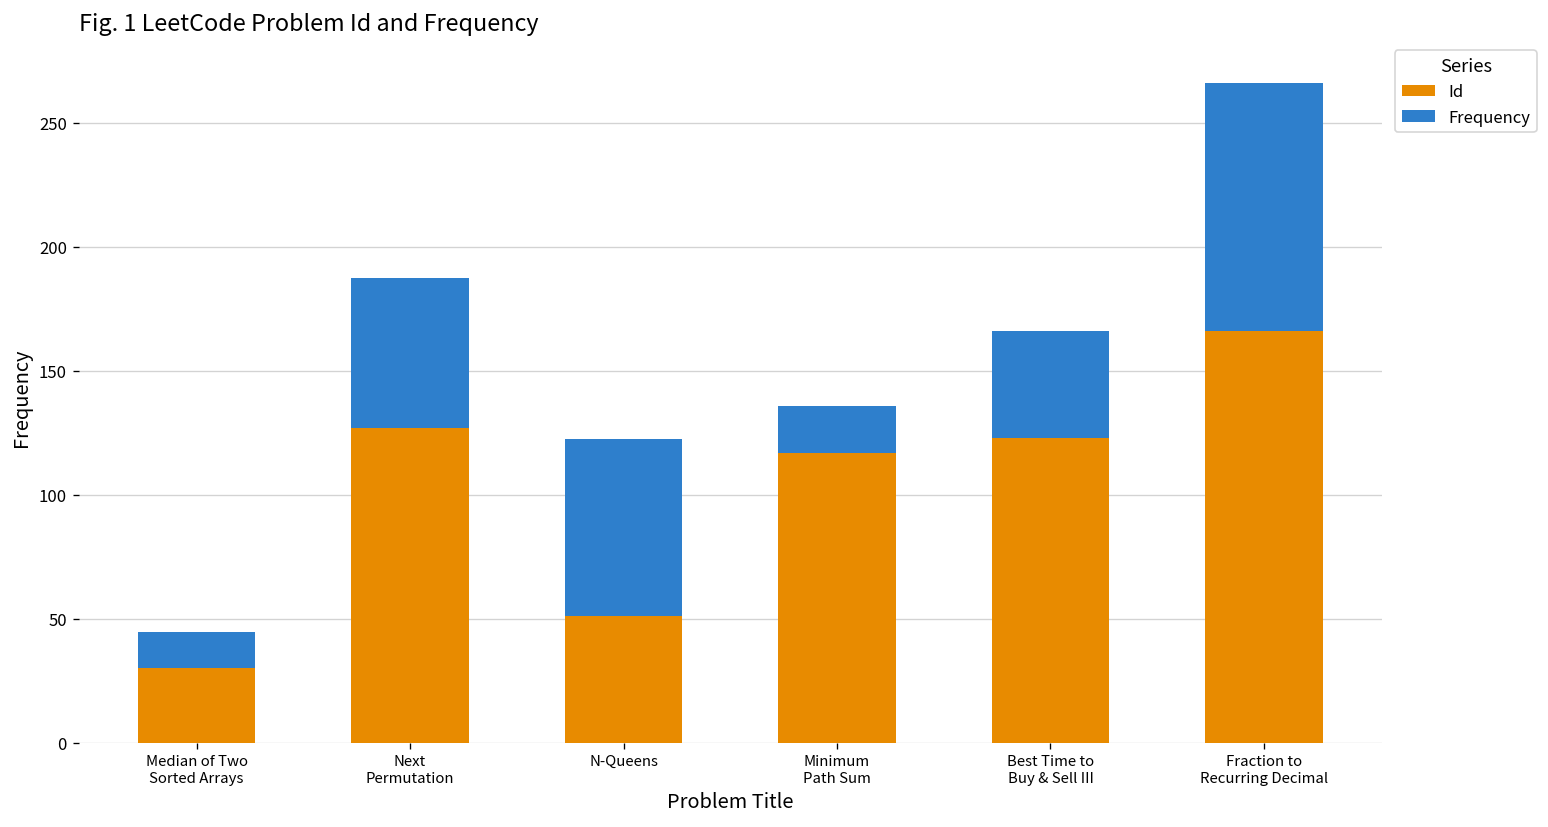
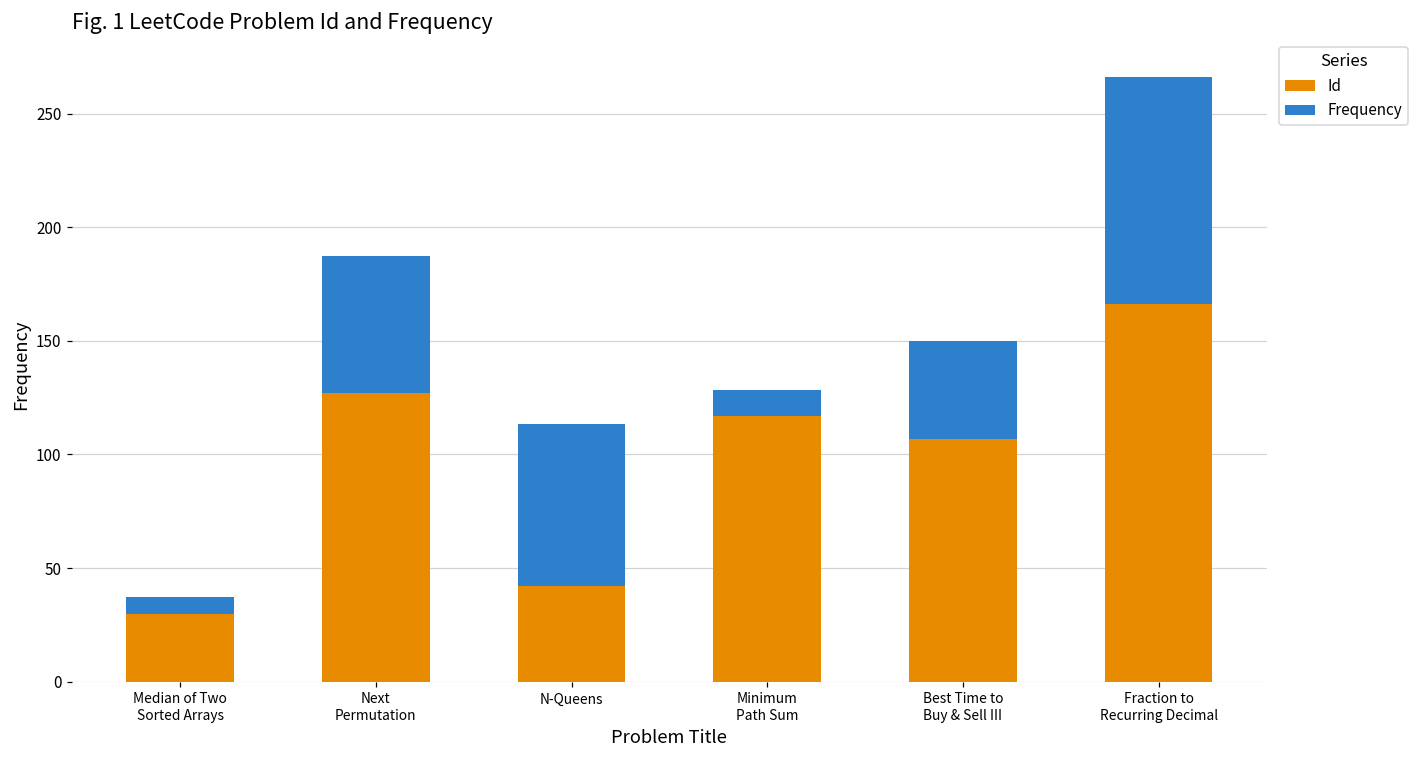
Frequency, Median of Two Sorted Arrays: 15 -> 7
Id, N-Queens: 51 -> 42
Frequency, Minimum Path Sum: 19 -> 12
Id, Best Time to Buy & Sell III: 123 -> 107
